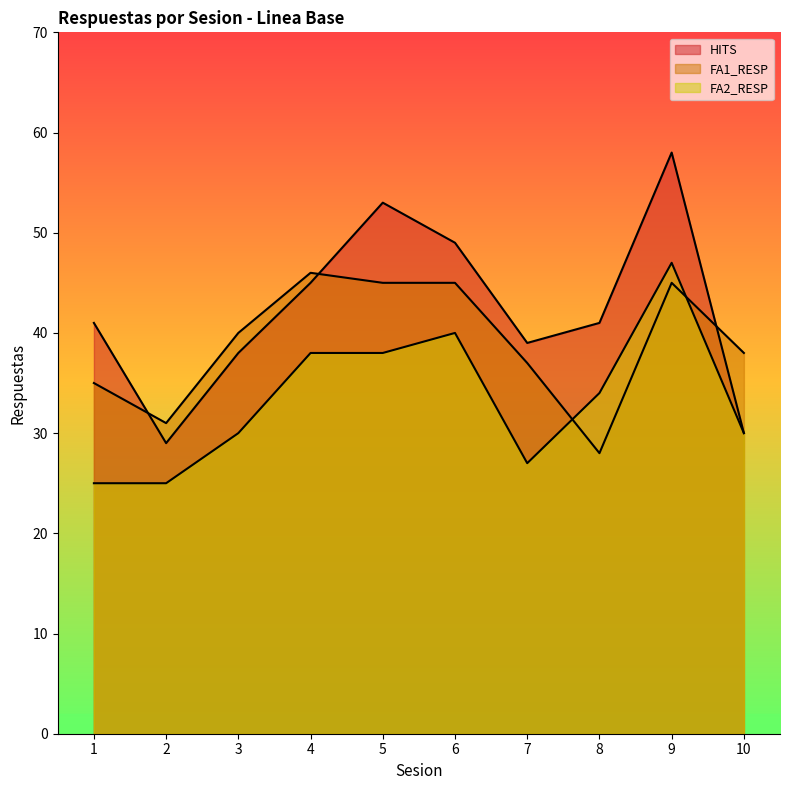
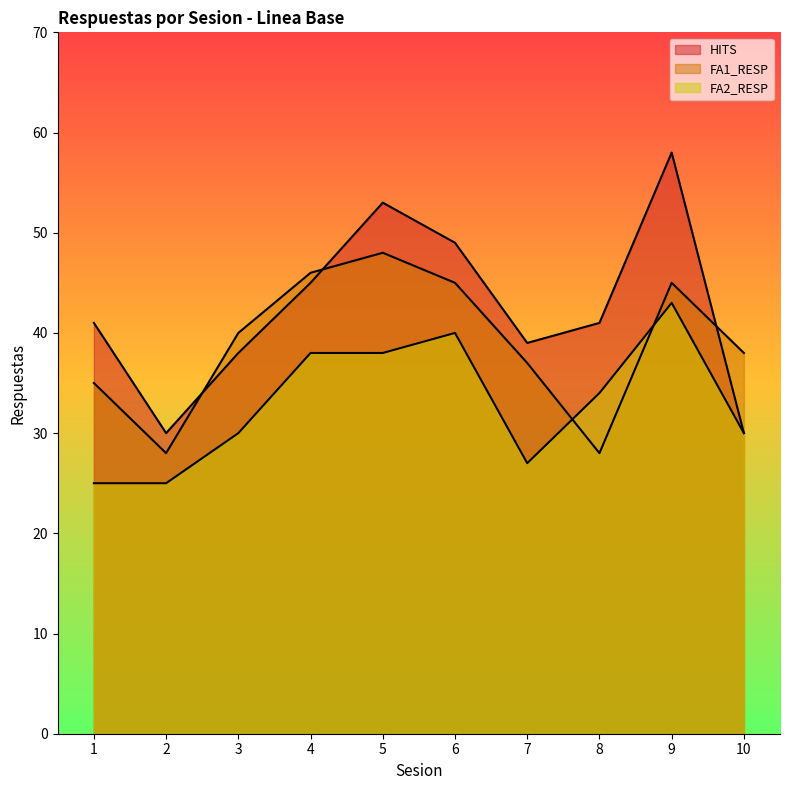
HITS, 2: 29 -> 30
FA1_RESP, 2: 31 -> 28
FA1_RESP, 5: 45 -> 48
FA2_RESP, 9: 47 -> 43
